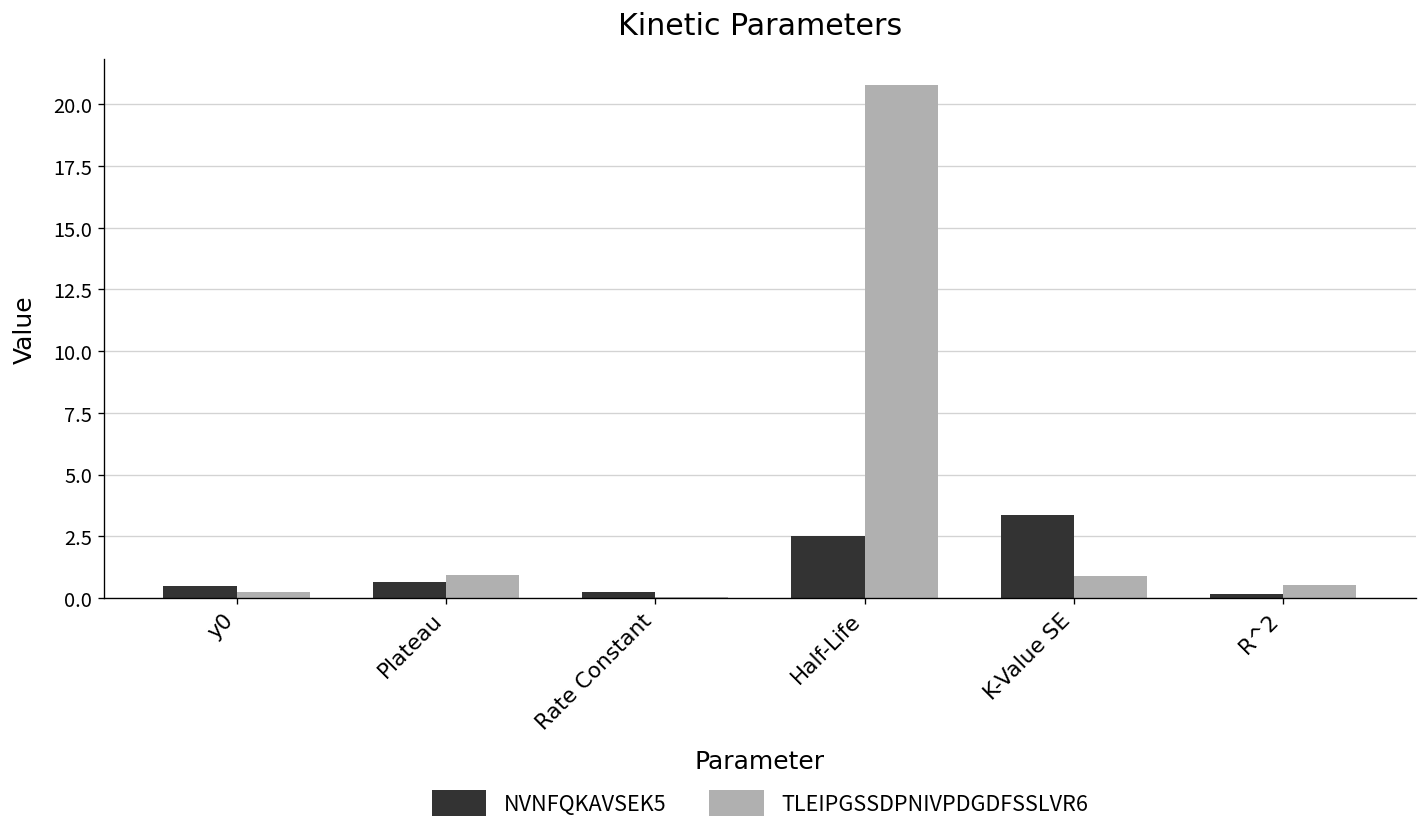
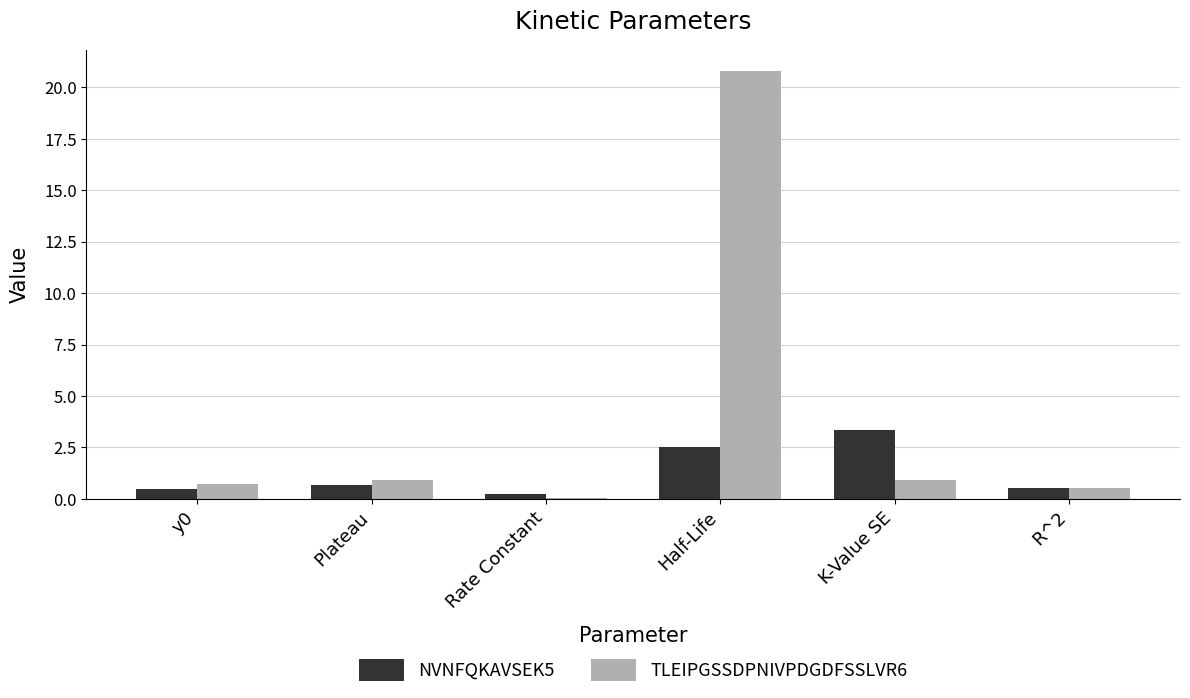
TLEIPGSSDPNIVPDGDFSSLVR6, y0: 0.2 -> 0.7
NVNFQKAVSEK5, R^2: 0.1 -> 0.5
